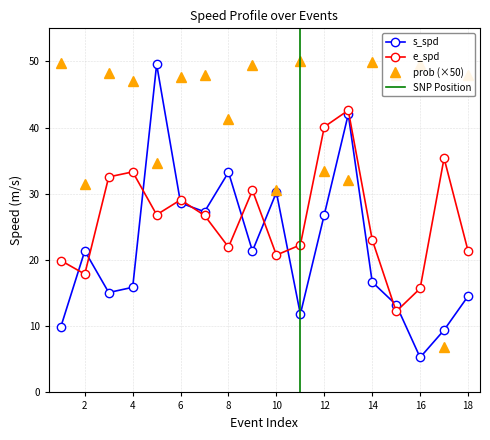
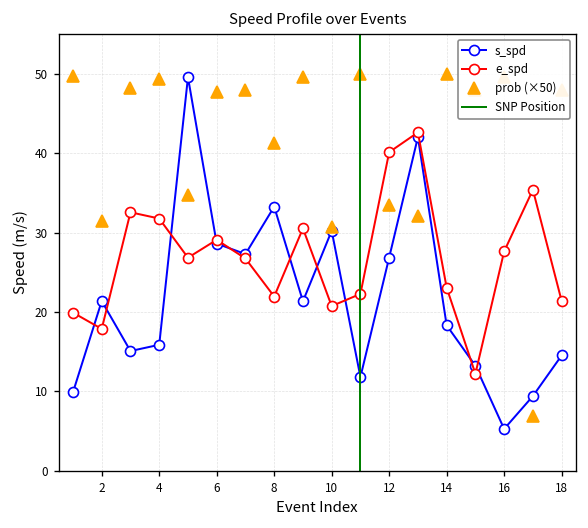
e_spd, 4: 33 -> 32
prob (×50), 4: 47 -> 49
s_spd, 14: 17 -> 18
e_spd, 16: 16 -> 28
